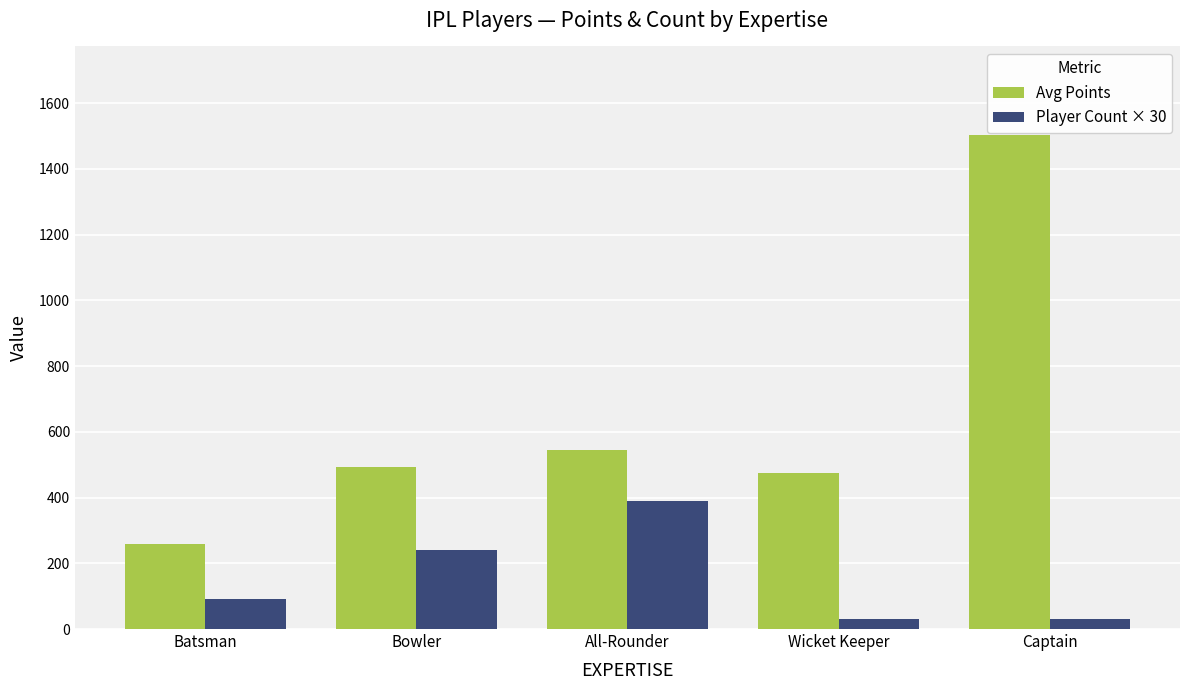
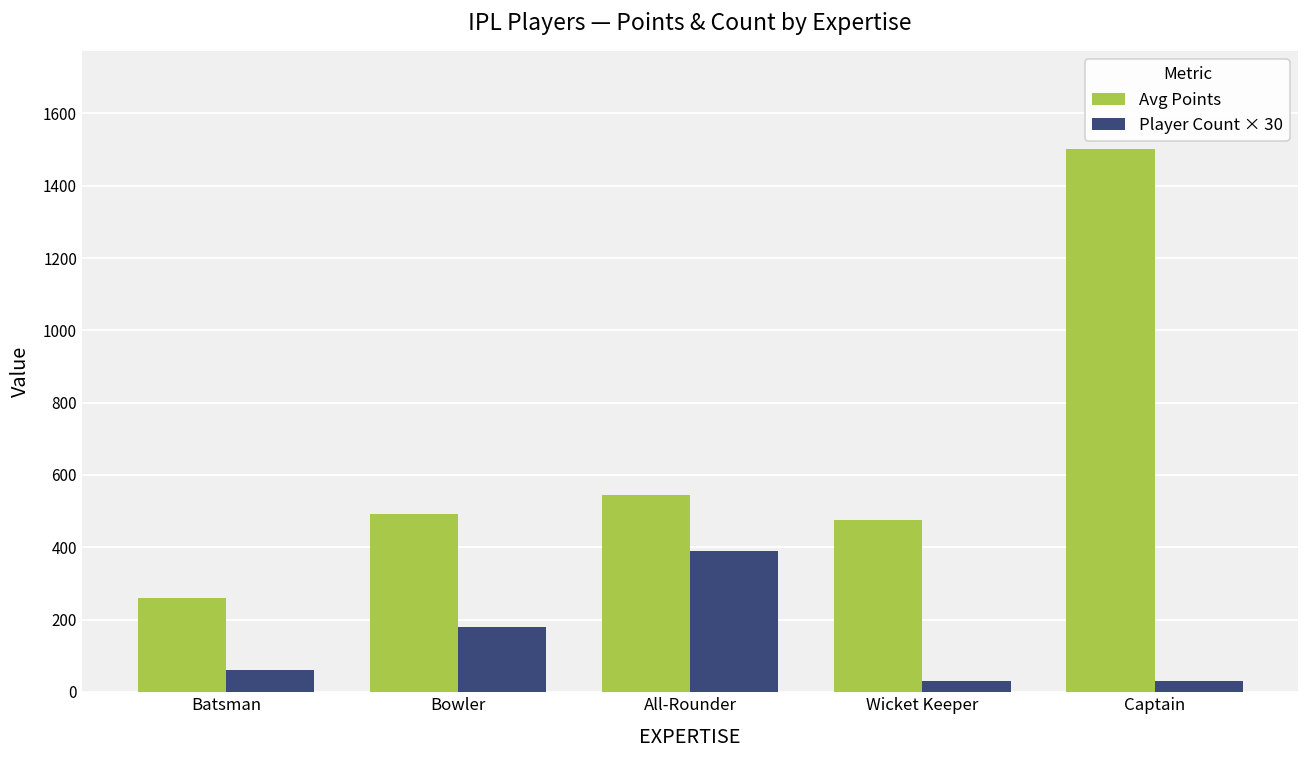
Player Count × 30, Batsman: 90 -> 60
Player Count × 30, Bowler: 240 -> 180
